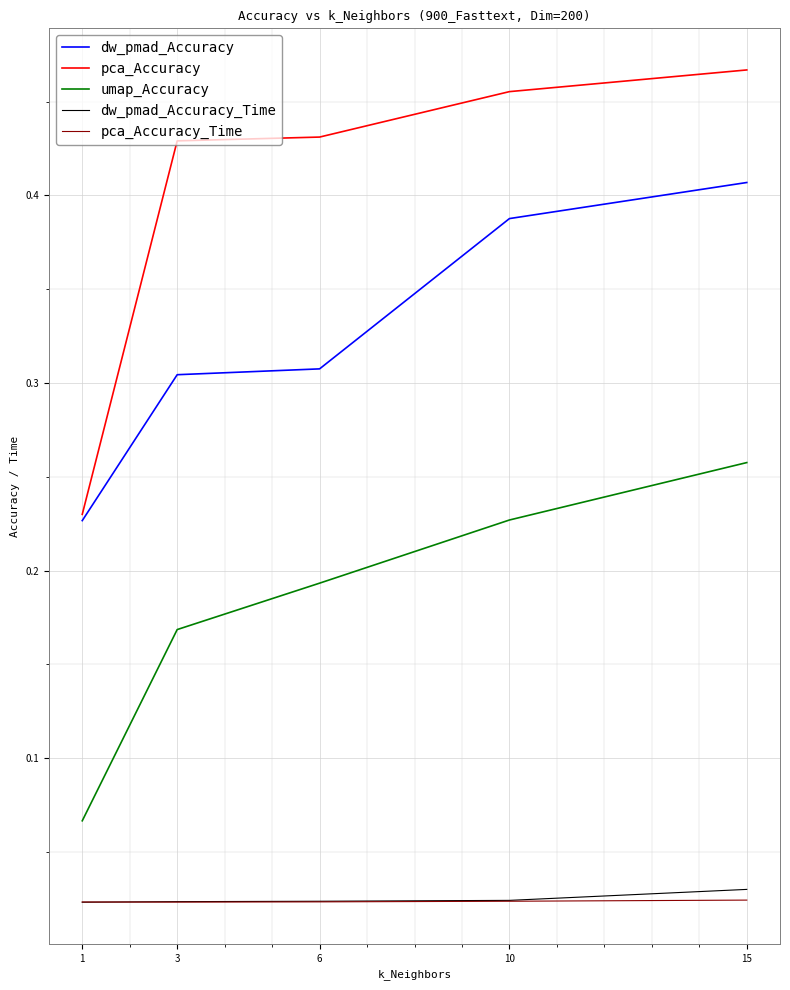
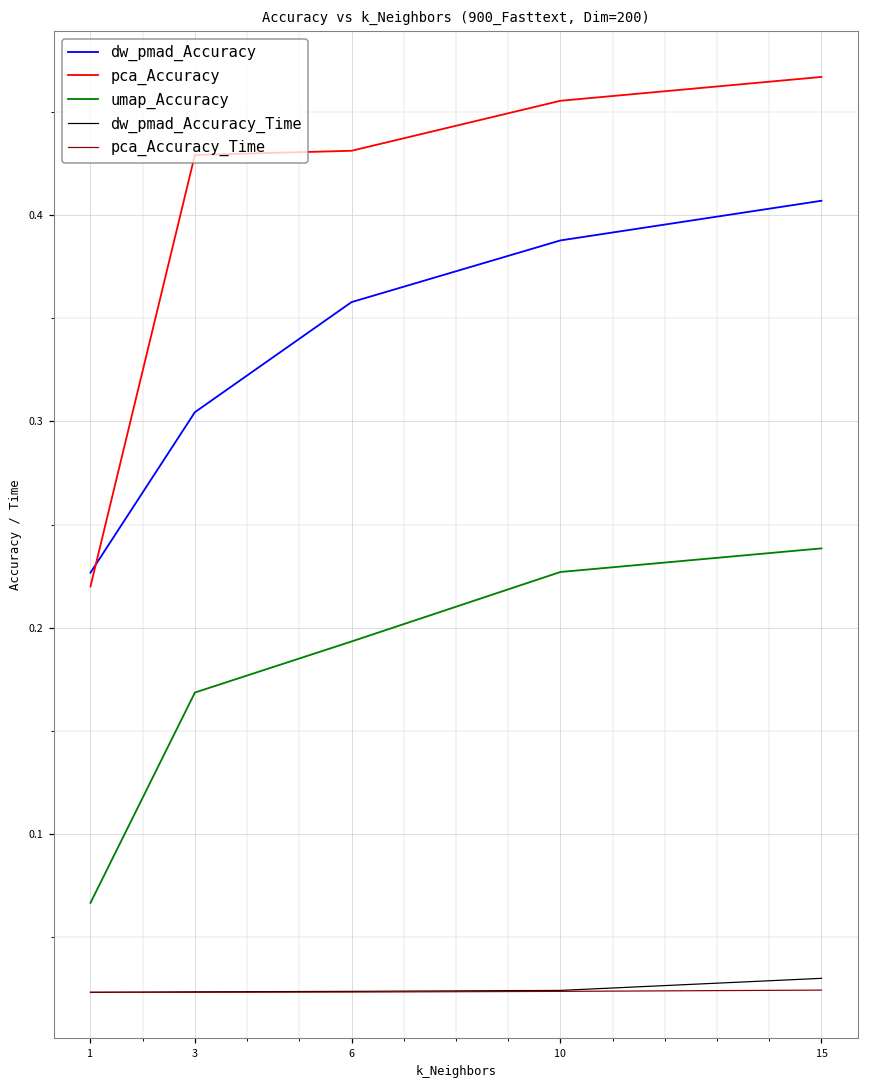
pca_Accuracy, 1: 0.23 -> 0.22
dw_pmad_Accuracy, 6: 0.308 -> 0.358
umap_Accuracy, 15: 0.258 -> 0.238
